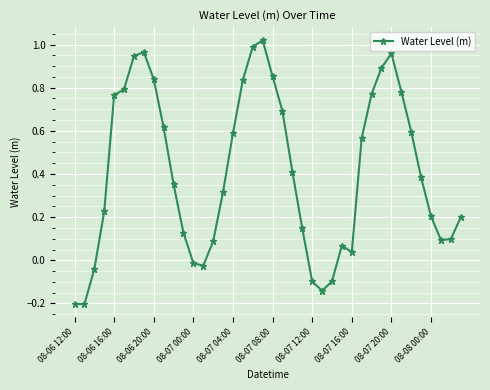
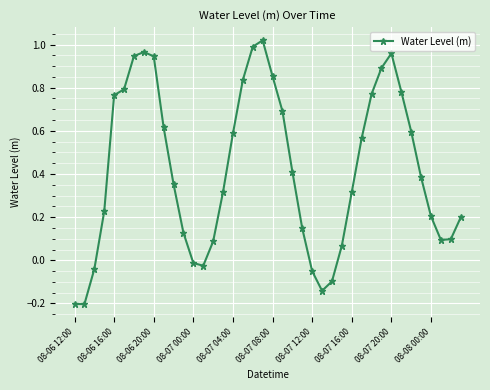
08-06 20:00: 0.84 -> 0.95
08-07 12:00: -0.10 -> -0.05
08-07 16:00: 0.04 -> 0.32
